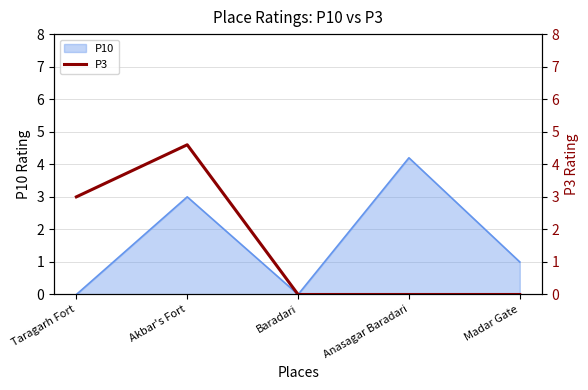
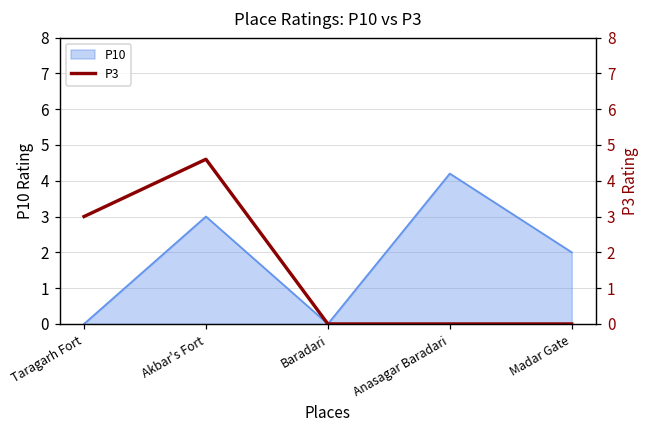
P10, Madar Gate: 1 -> 2
